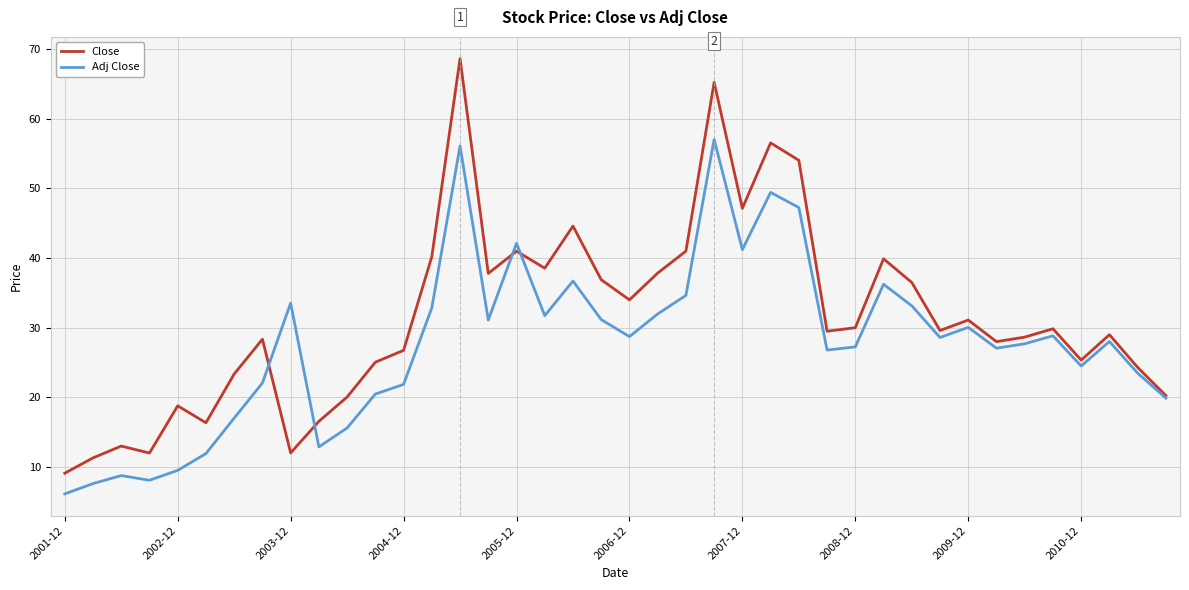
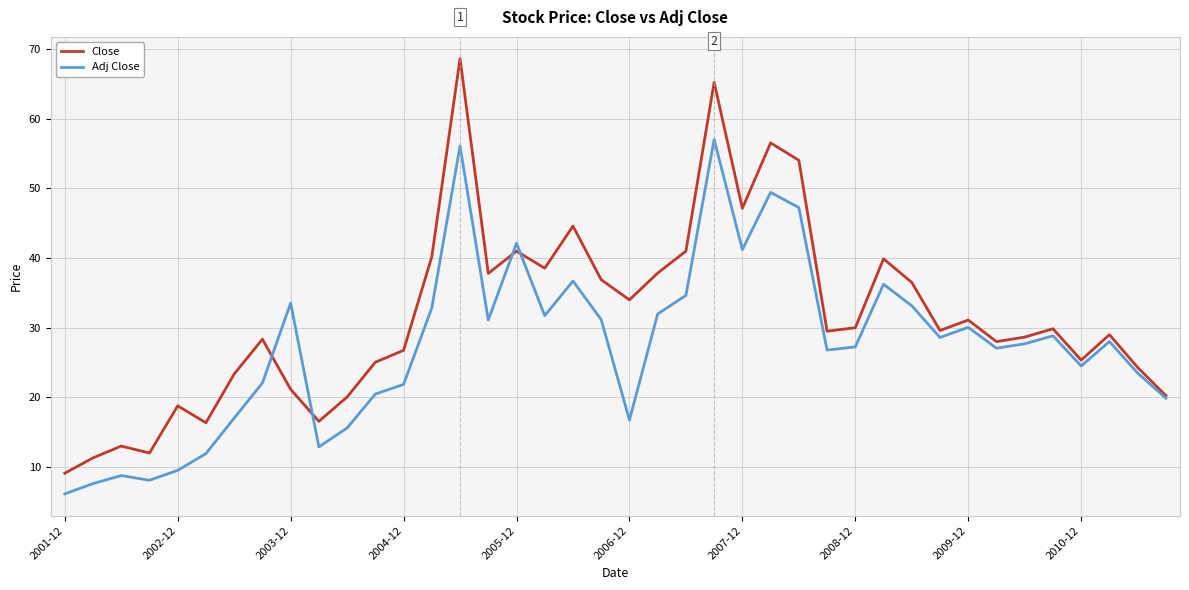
Close, 2003-12: 12 -> 21
Adj Close, 2006-12: 29 -> 17
